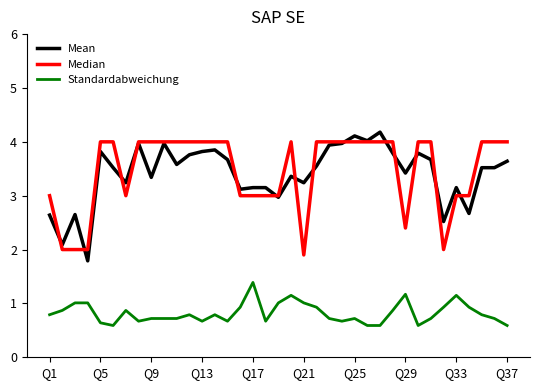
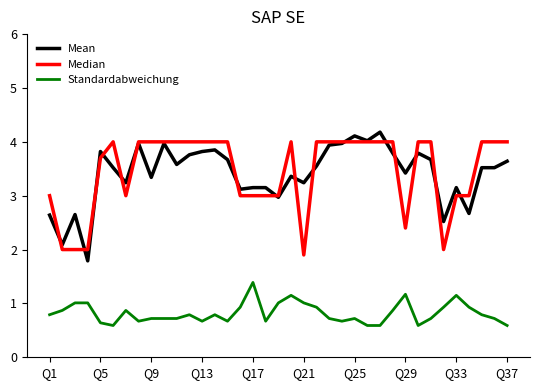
Median, Q5: 4.0 -> 3.7
